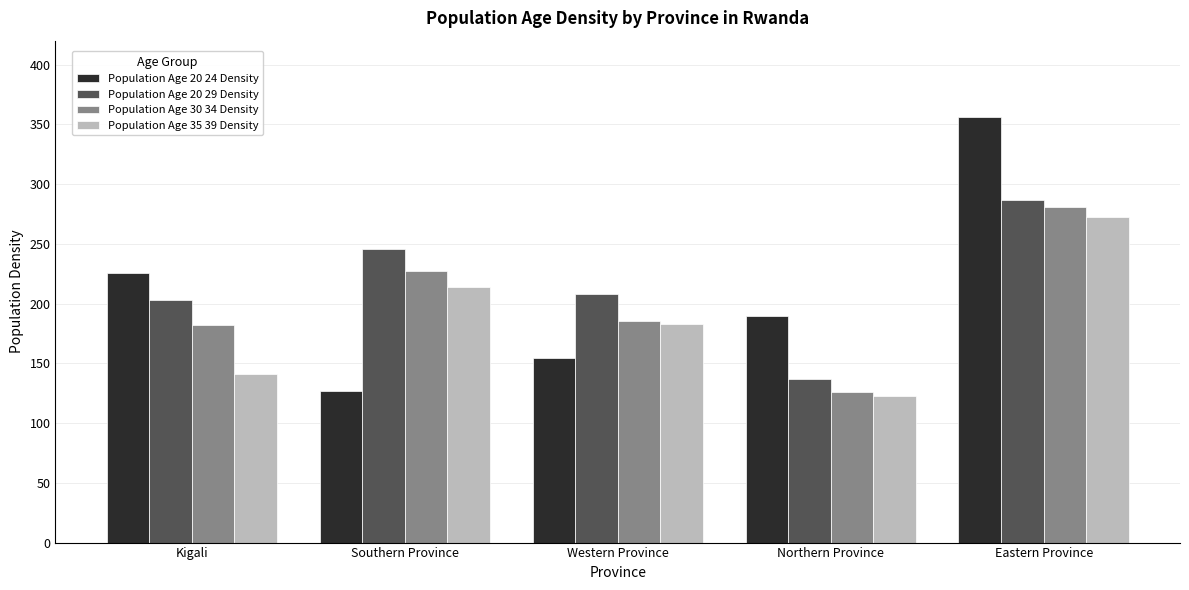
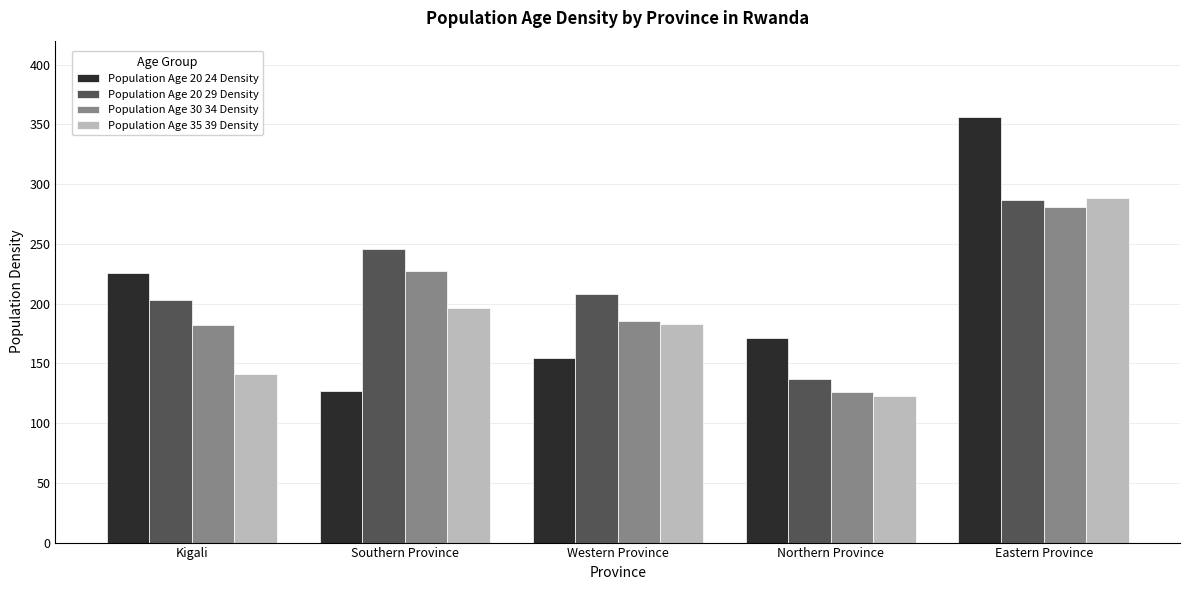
Population Age 35 39 Density, Southern Province: 214 -> 197
Population Age 20 24 Density, Northern Province: 189 -> 171
Population Age 35 39 Density, Eastern Province: 273 -> 288
